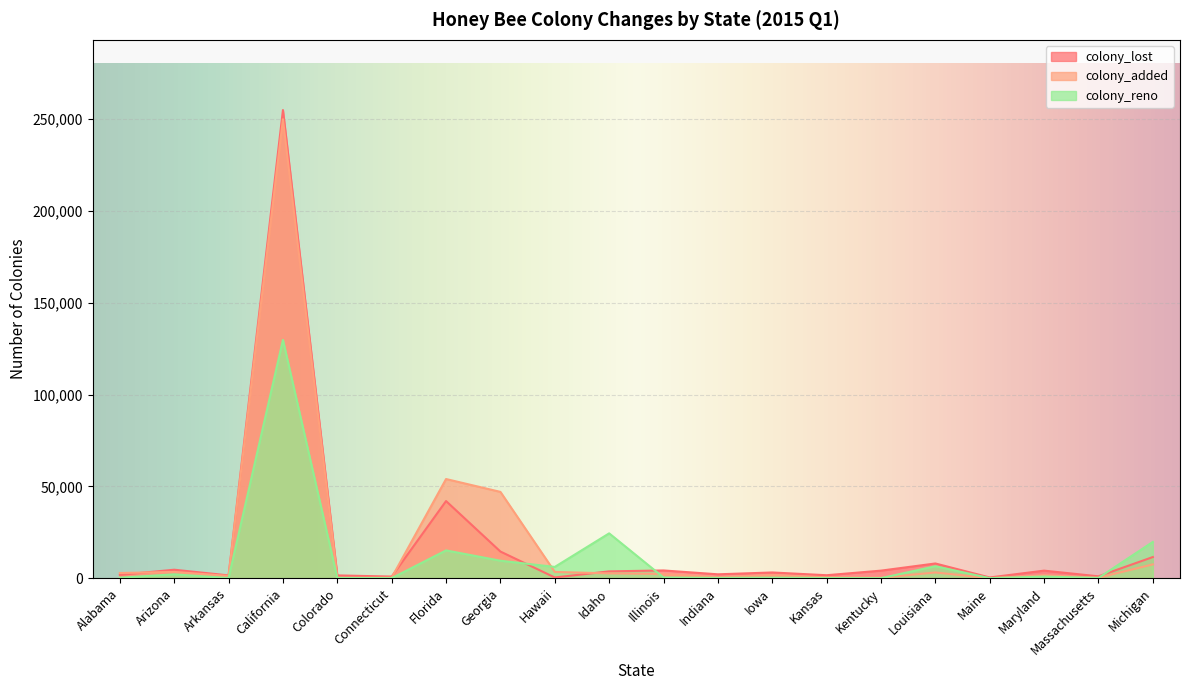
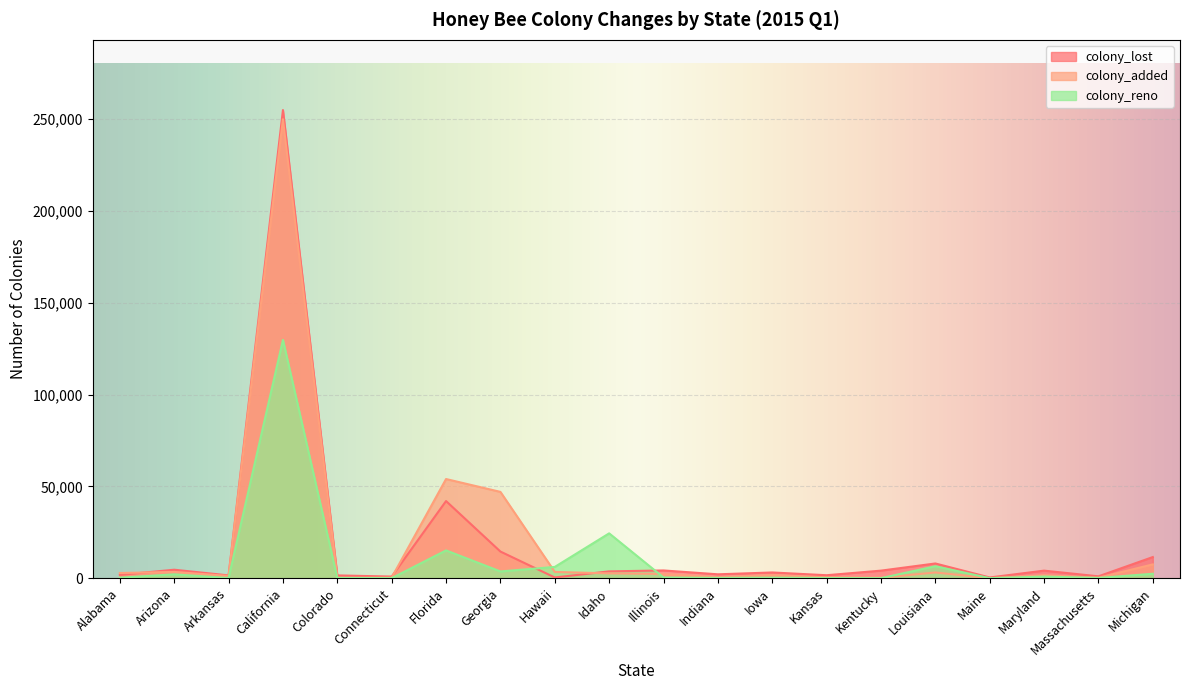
colony_reno, Georgia: 10,000 -> 4,000
colony_reno, Michigan: 20,000 -> 2,000
